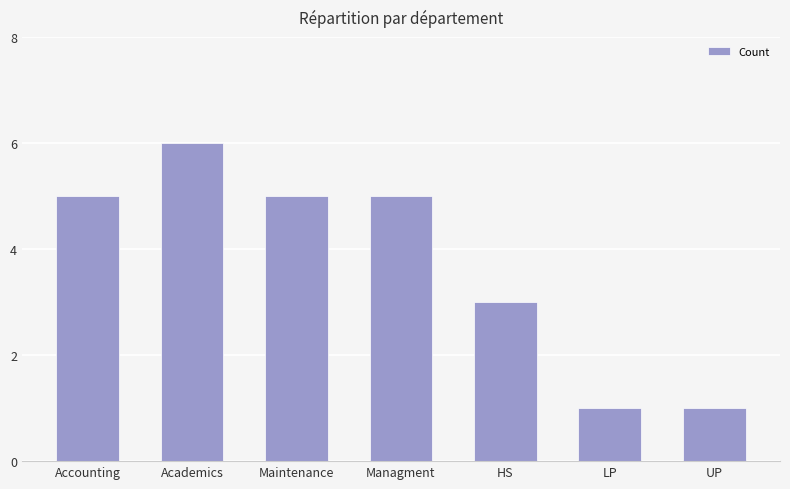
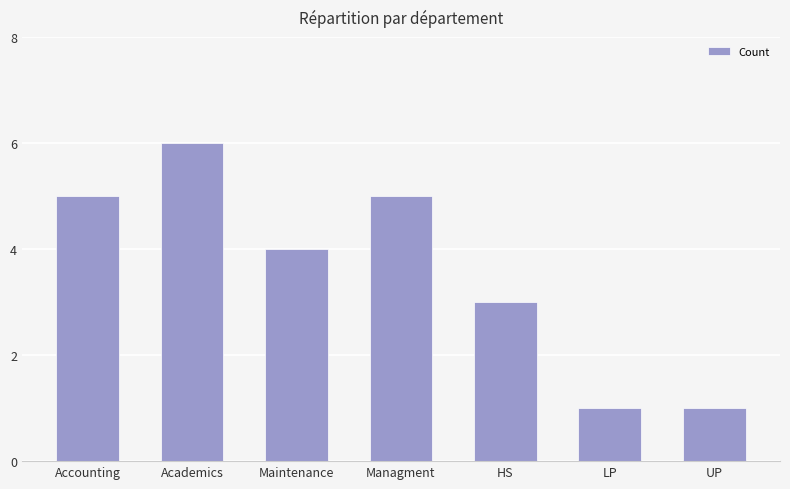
Maintenance: 5 -> 4
